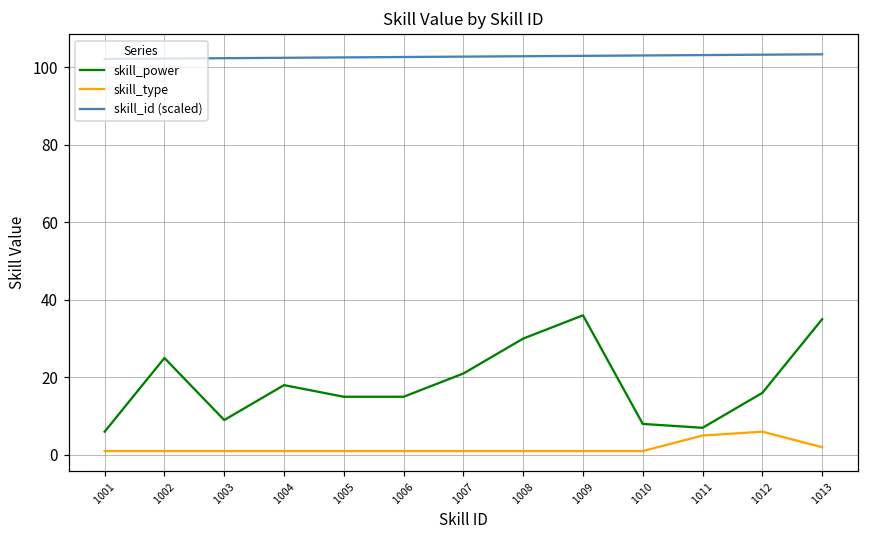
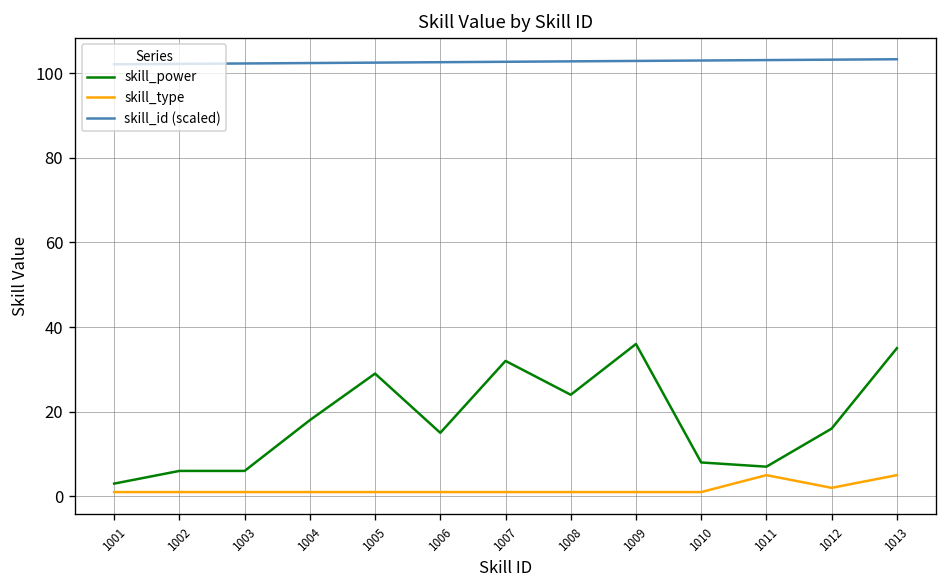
skill_power, 1001: 6 -> 3
skill_power, 1002: 25 -> 6
skill_power, 1003: 9 -> 6
skill_power, 1005: 15 -> 29
skill_power, 1007: 21 -> 32
skill_power, 1008: 30 -> 24
skill_type, 1012: 6 -> 2
skill_type, 1013: 2 -> 5
